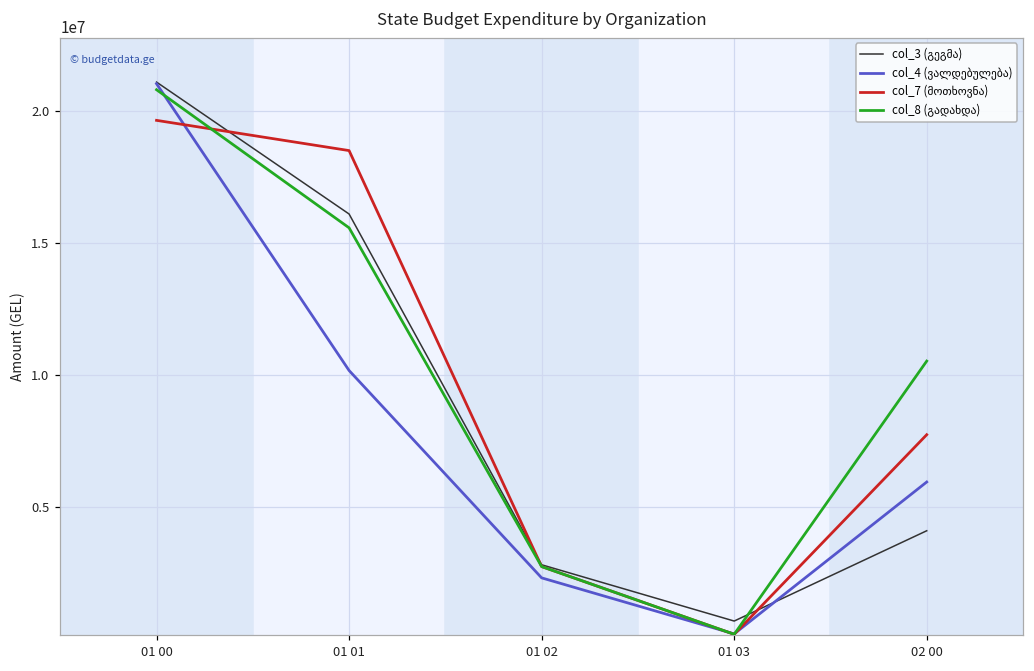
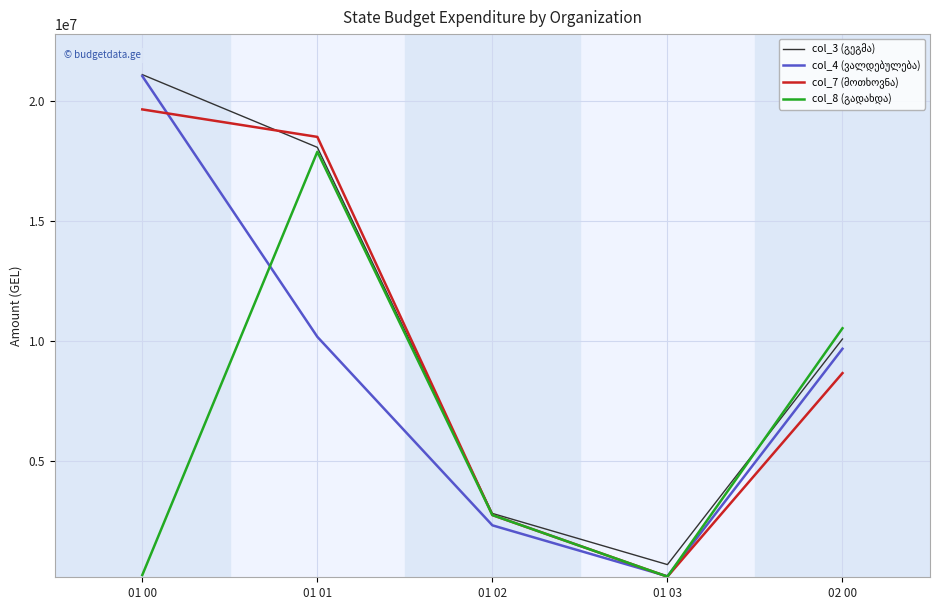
col_8 (გადახდა), 01 00: 20800000 -> 200000
col_3 (გეგმა), 01 01: 16100000 -> 18100000
col_8 (გადახდა), 01 01: 15600000 -> 17900000
col_3 (გეგმა), 02 00: 4100000 -> 10100000
col_4 (ვალდებულება), 02 00: 6000000 -> 9700000
col_7 (მოთხოვნა), 02 00: 7700000 -> 8700000
